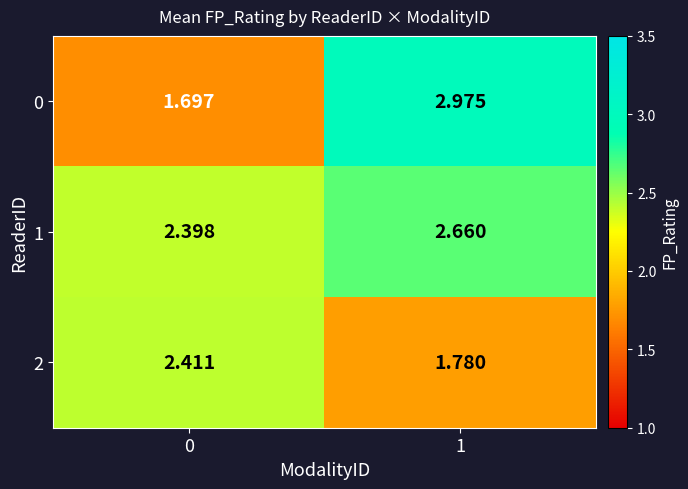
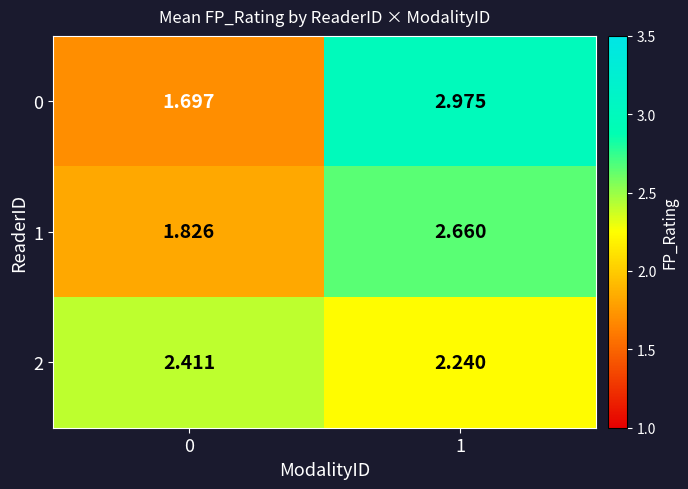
1, 0: 2.398 -> 1.826
2, 1: 1.780 -> 2.240
